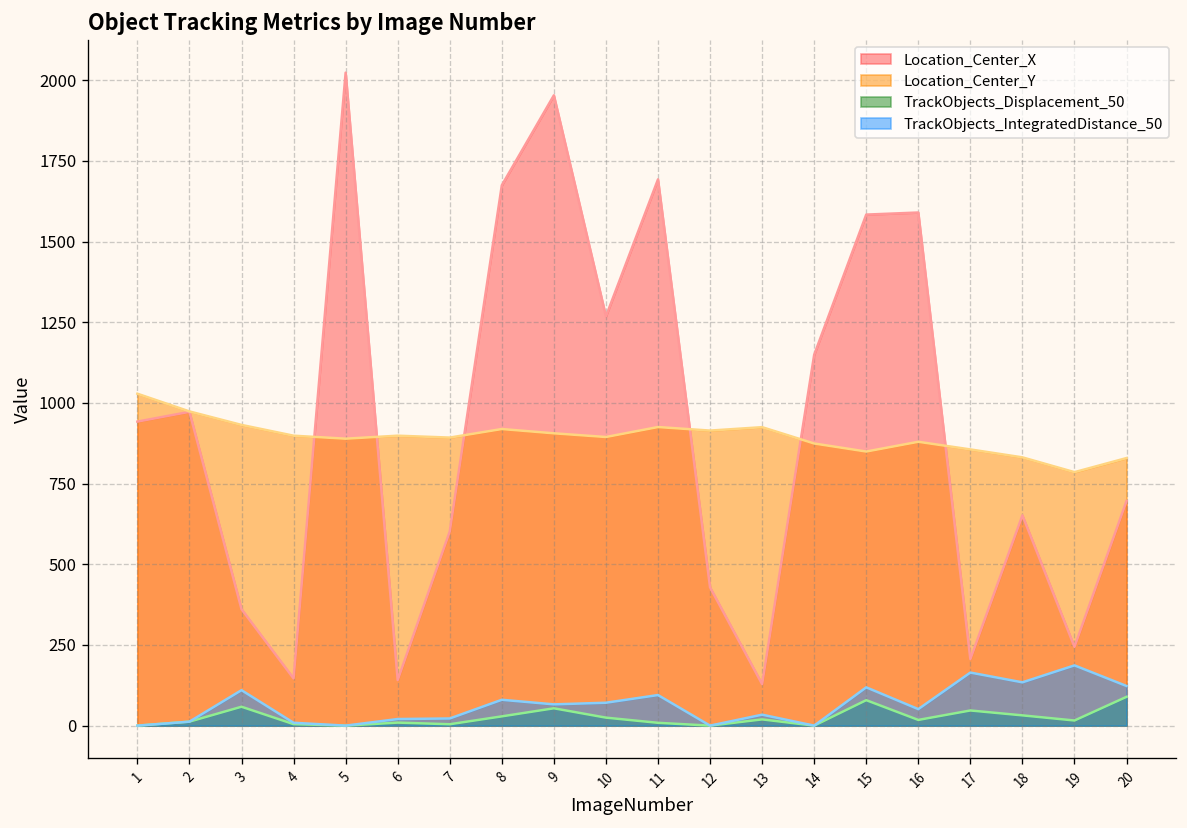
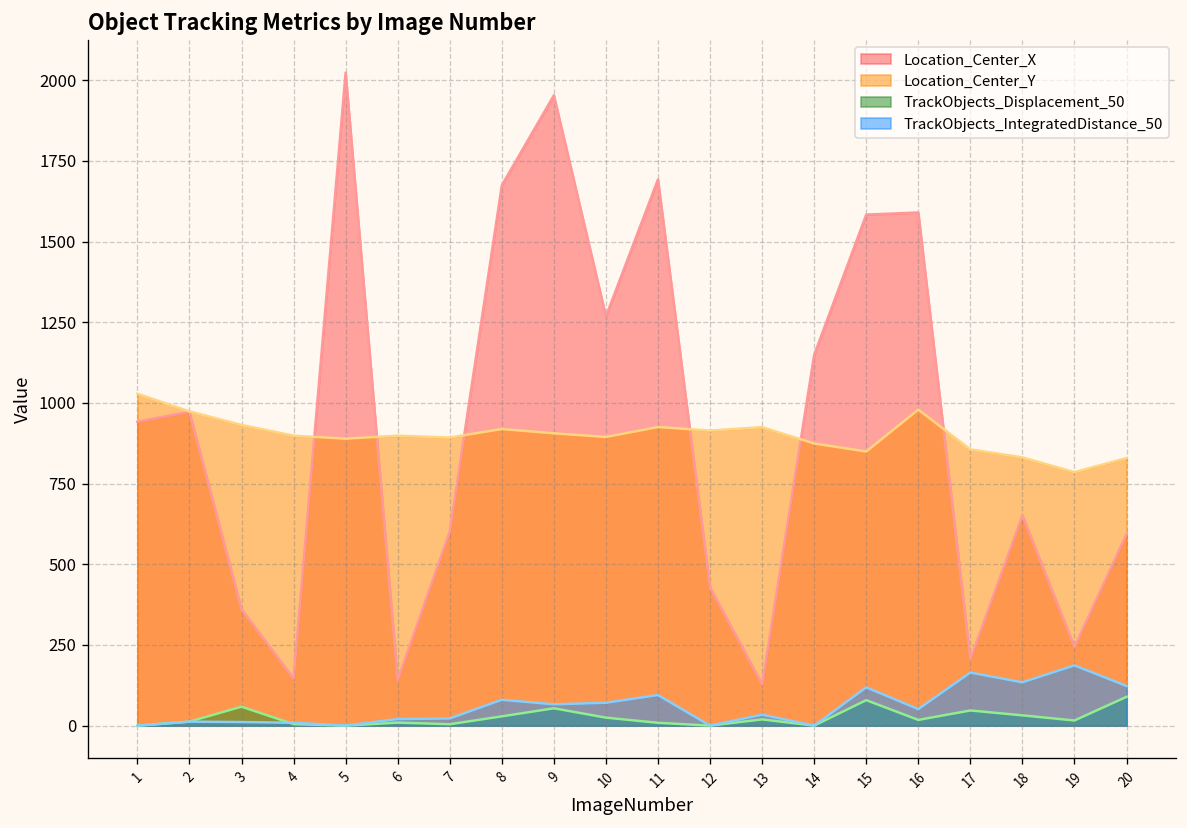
TrackObjects_IntegratedDistance_50, 3: 110 -> 10
Location_Center_Y, 16: 880 -> 980
Location_Center_X, 20: 700 -> 590
